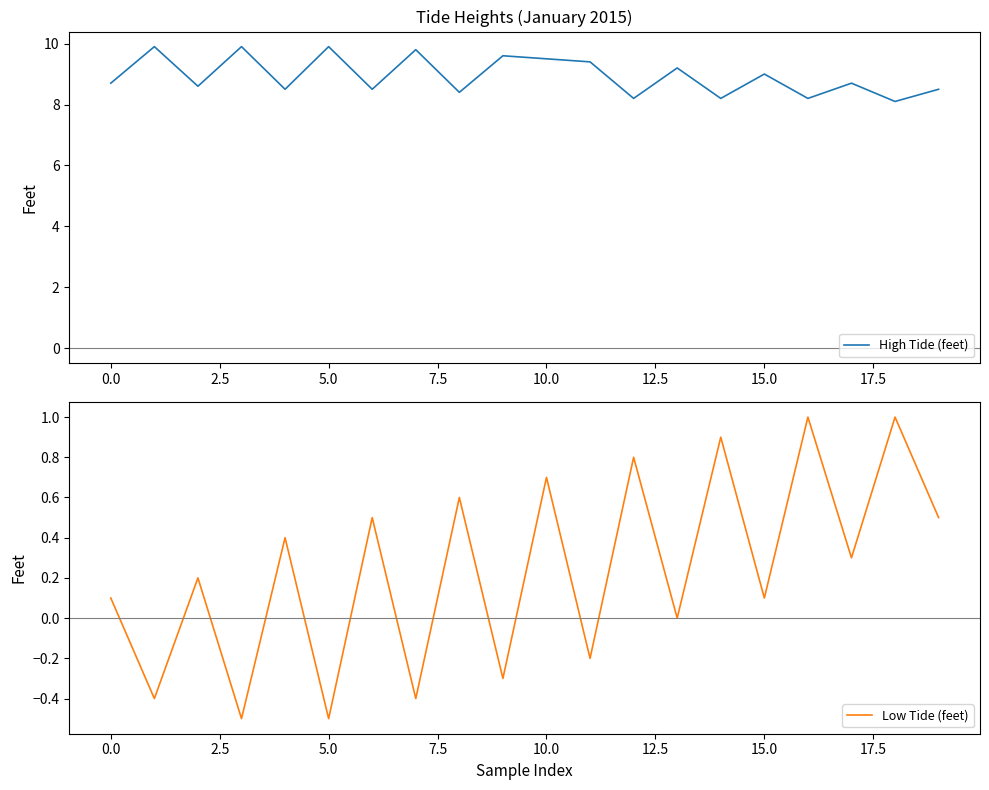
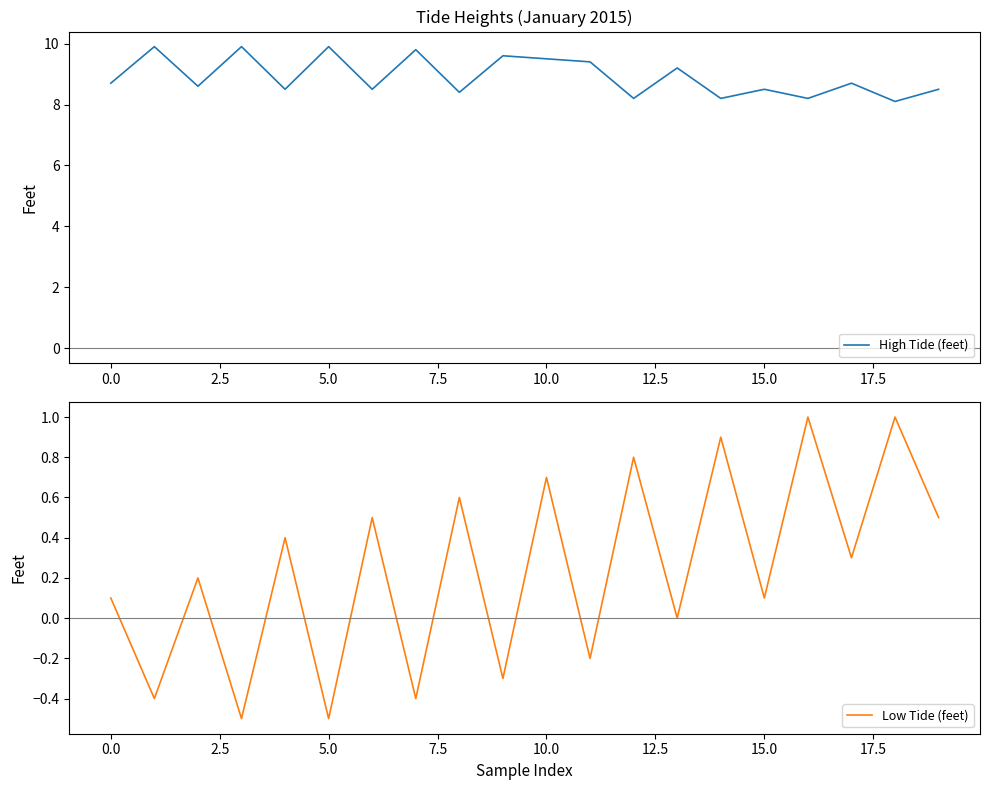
Tide Heights (January 2015), 15.0: 9.0 -> 8.5
